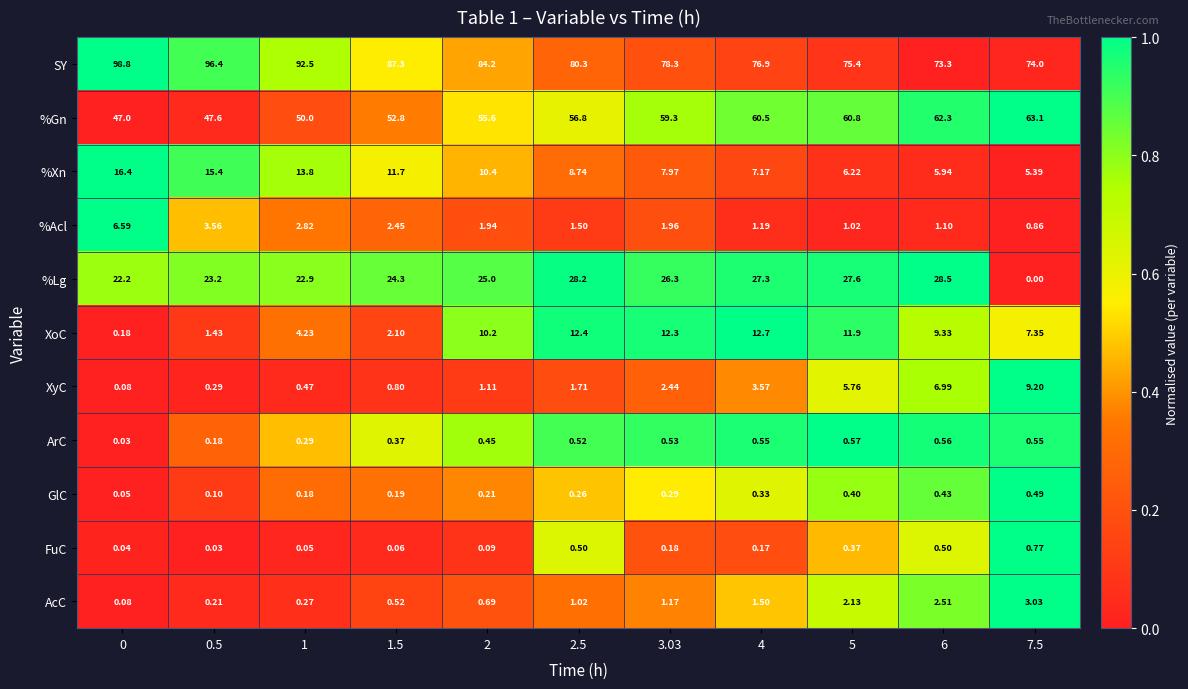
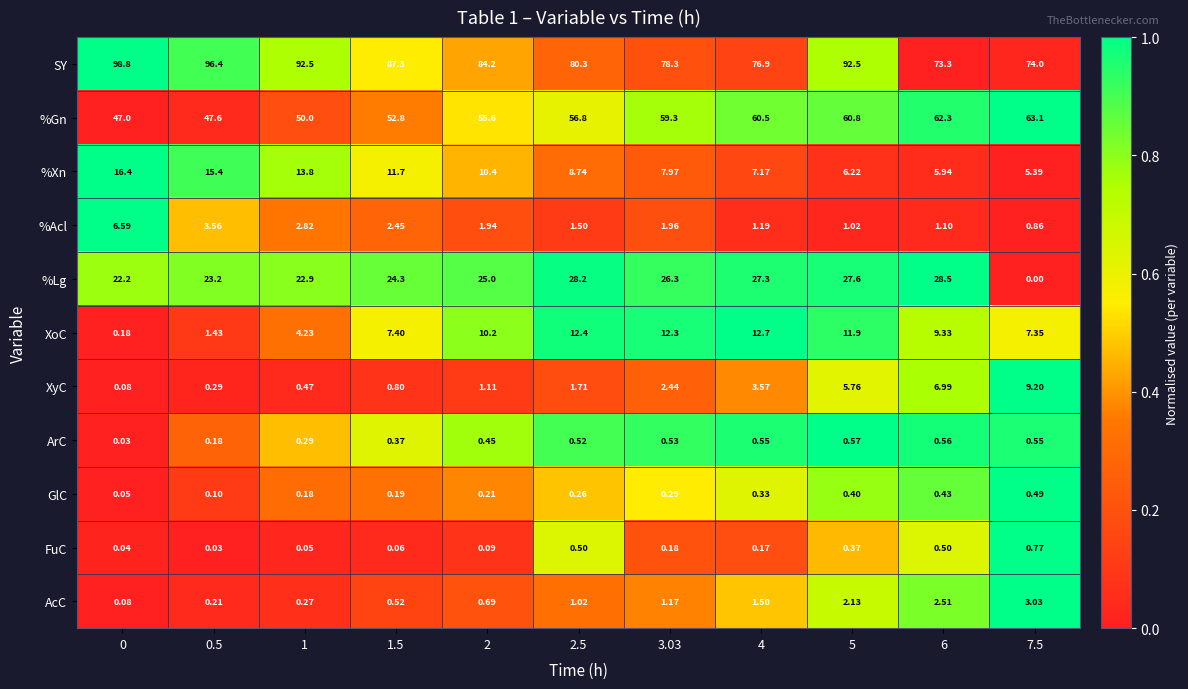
SY, 5: 75.4 -> 92.5
XoC, 1.5: 2.10 -> 7.40
